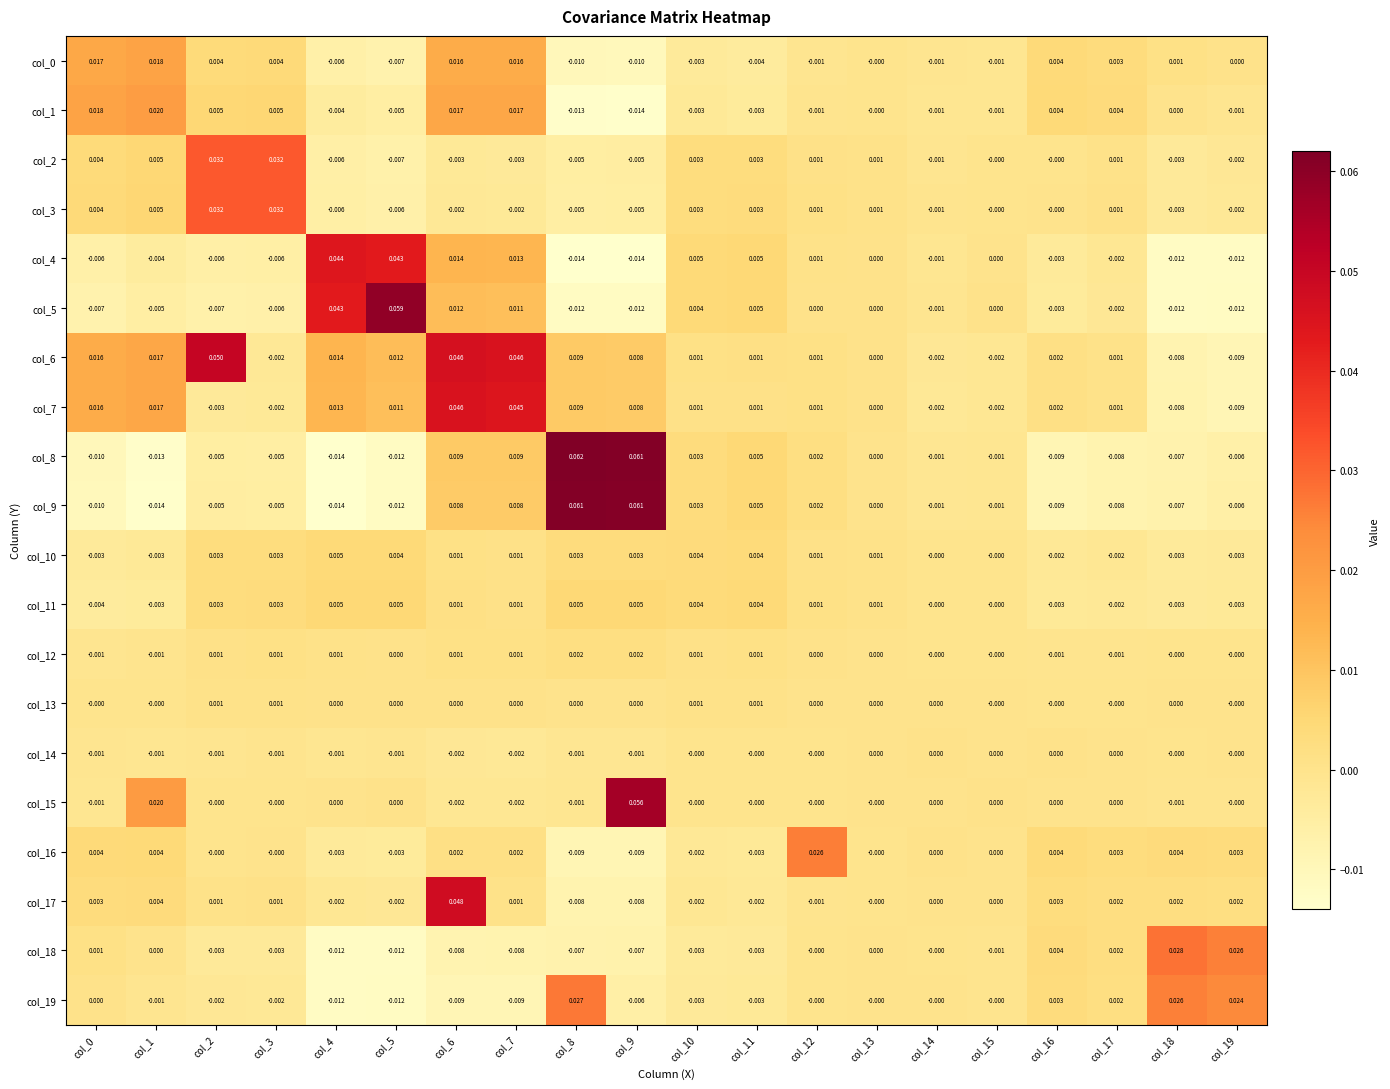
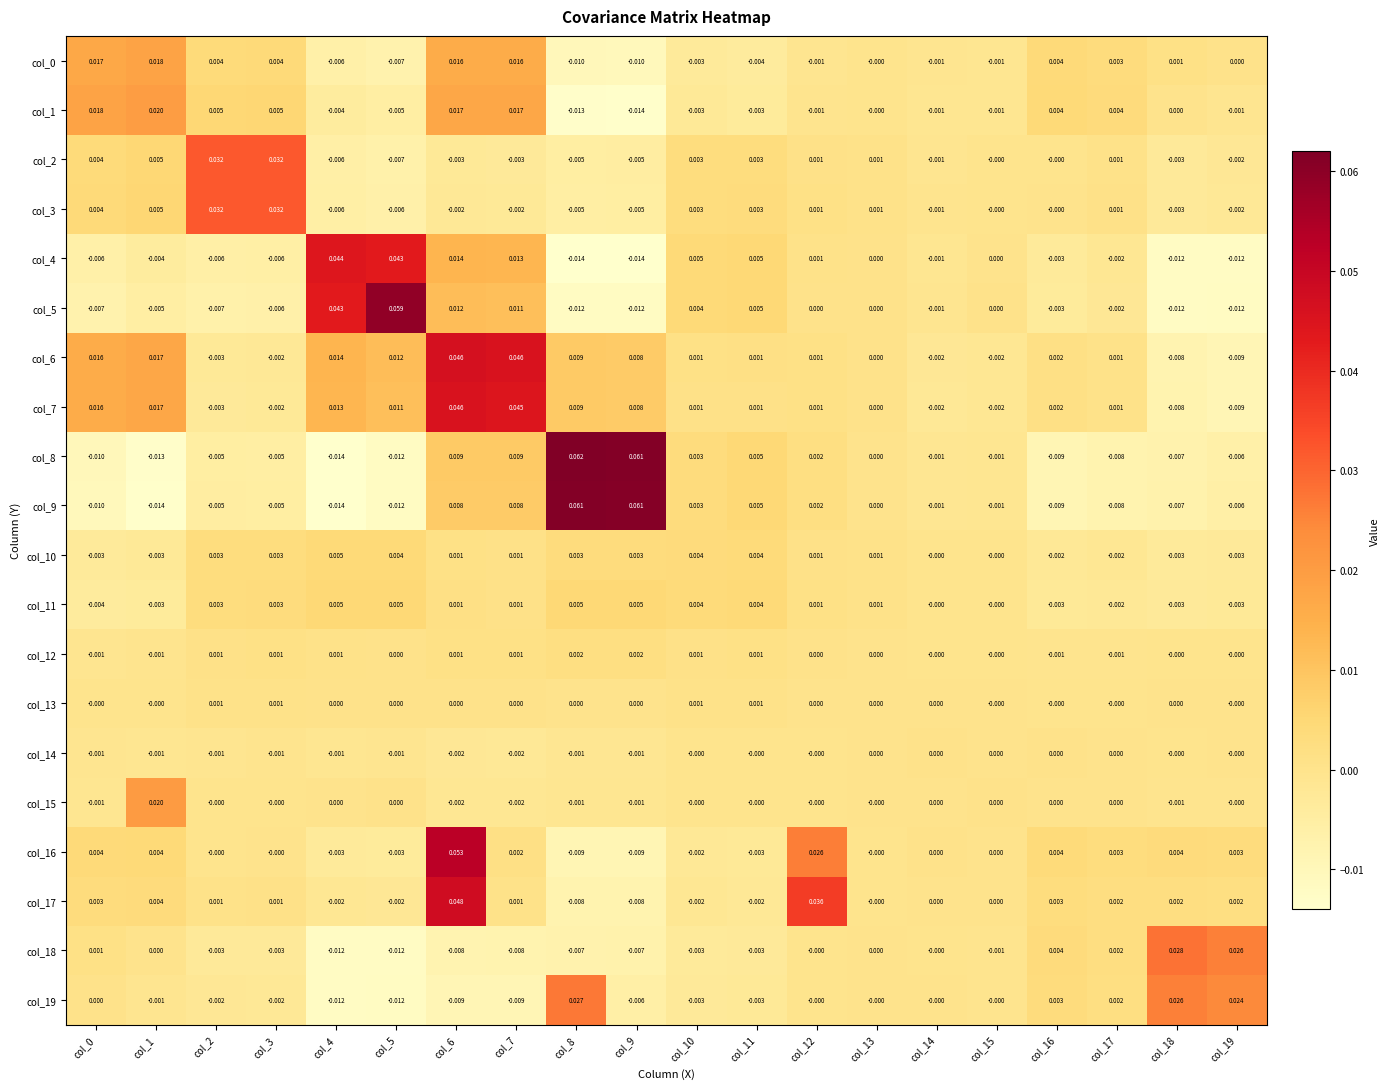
col_6, col_2: 0.050 -> -0.003
col_15, col_9: 0.056 -> -0.001
col_16, col_6: 0.002 -> 0.053
col_17, col_12: -0.001 -> 0.036
